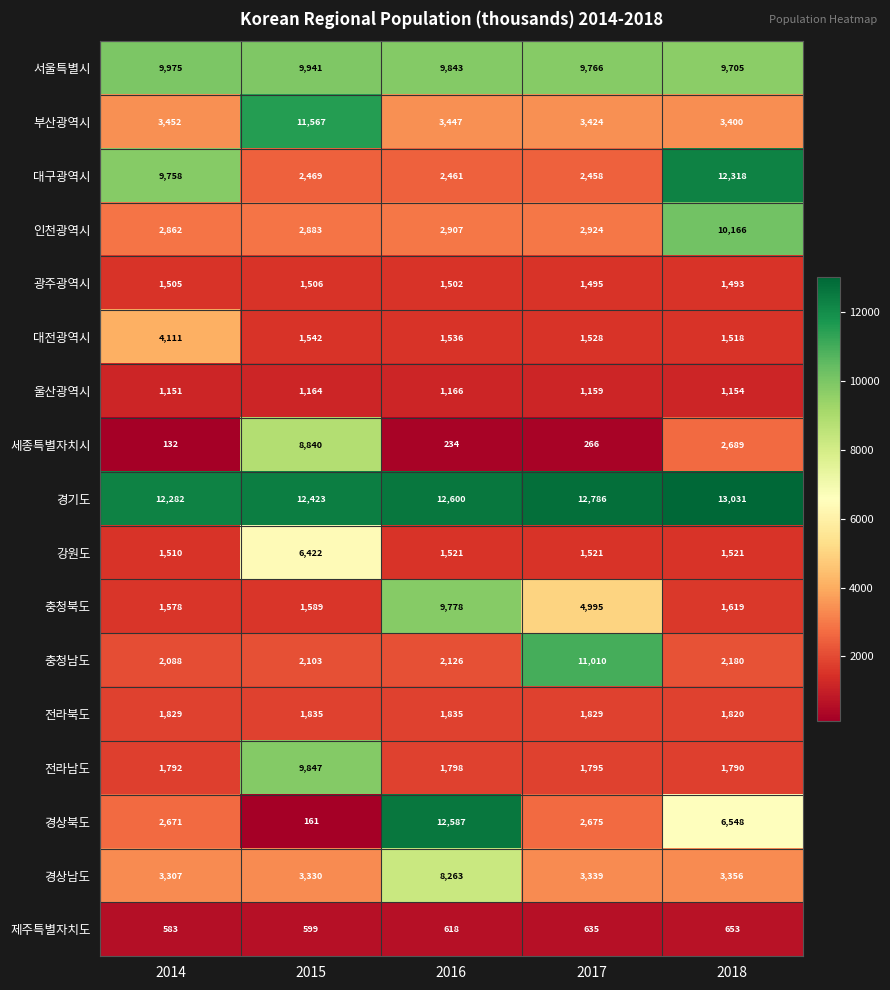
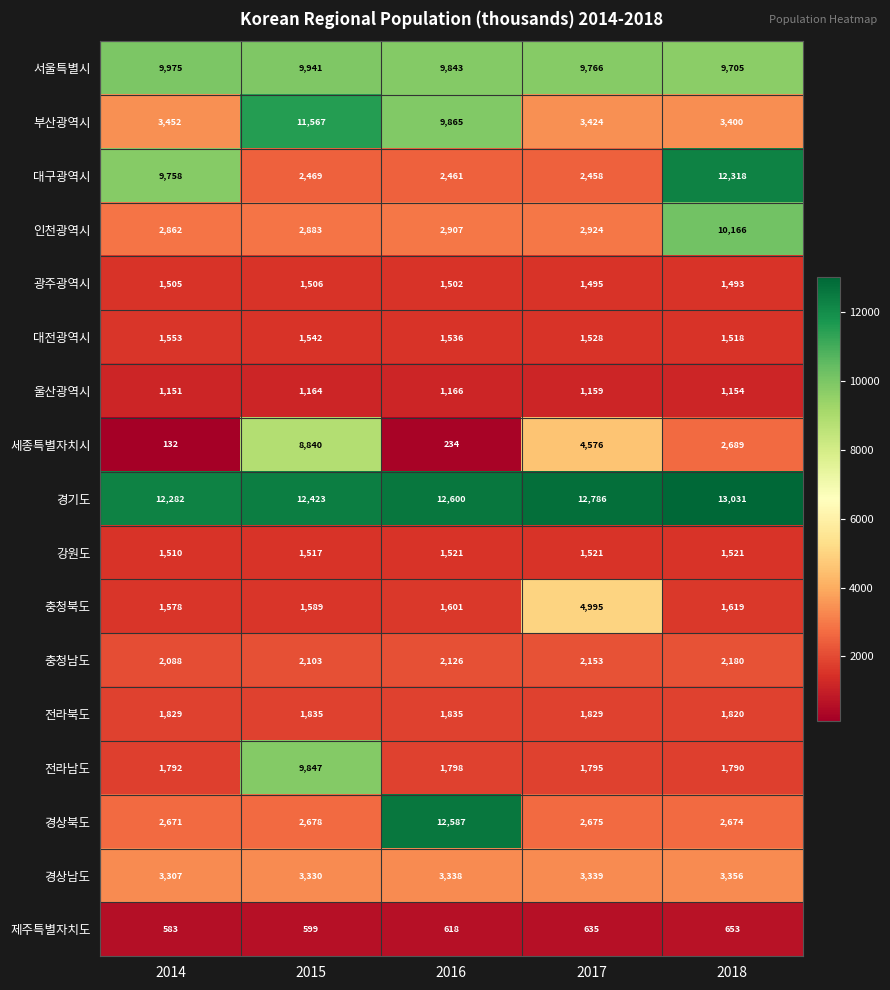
부산광역시, 2016: 3,447 -> 9,865
대전광역시, 2014: 4,111 -> 1,553
세종특별자치시, 2017: 266 -> 4,576
강원도, 2015: 6,422 -> 1,517
충청북도, 2016: 9,778 -> 1,601
충청남도, 2017: 11,010 -> 2,153
경상북도, 2015: 161 -> 2,678
경상북도, 2018: 6,548 -> 2,674
경상남도, 2016: 8,263 -> 3,338
